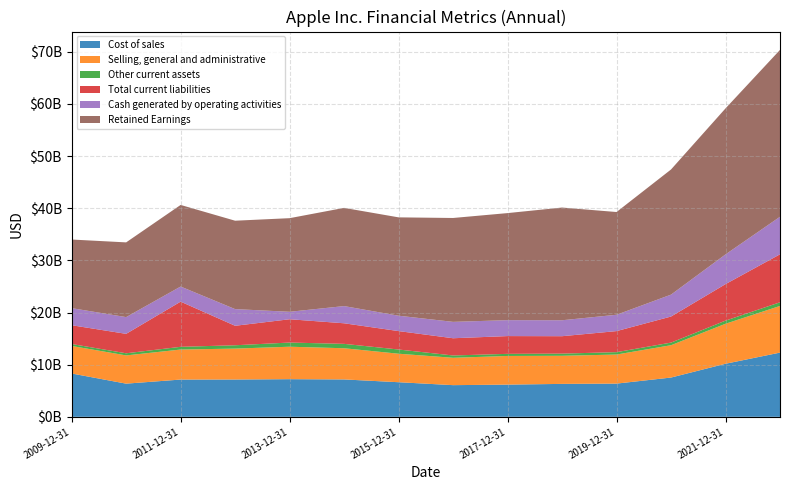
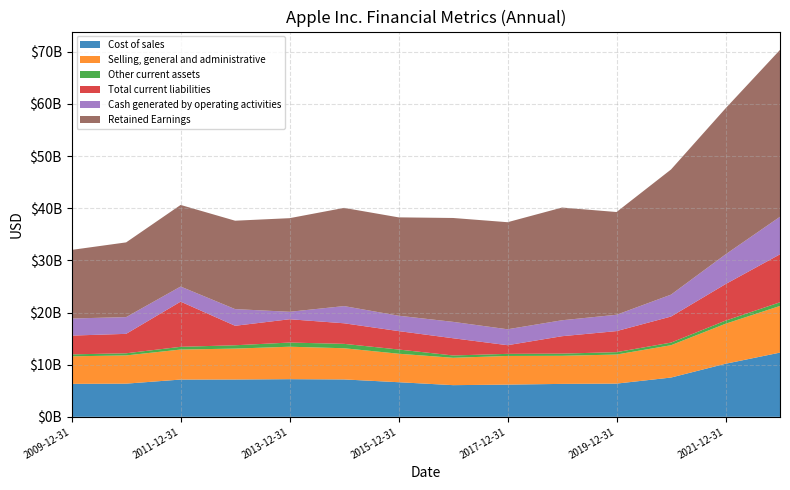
Cost of sales, 2009-12-31: $8000000000 -> $6000000000
Total current liabilities, 2017-12-31: $3000000000 -> $2000000000
